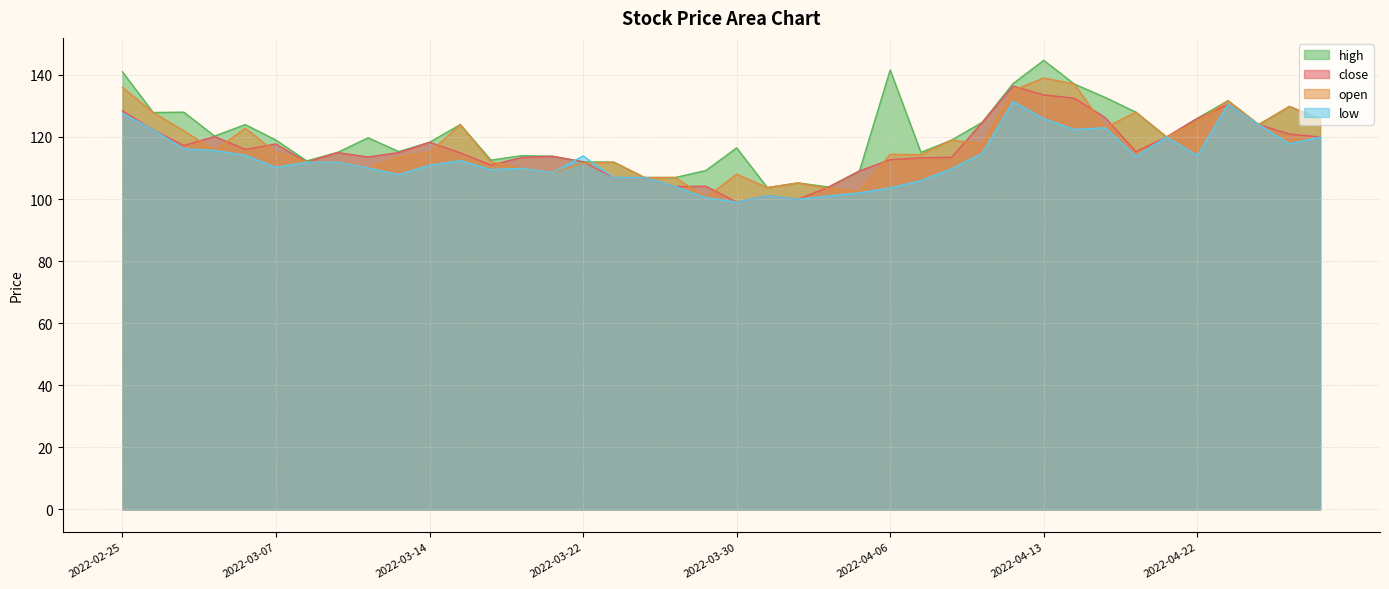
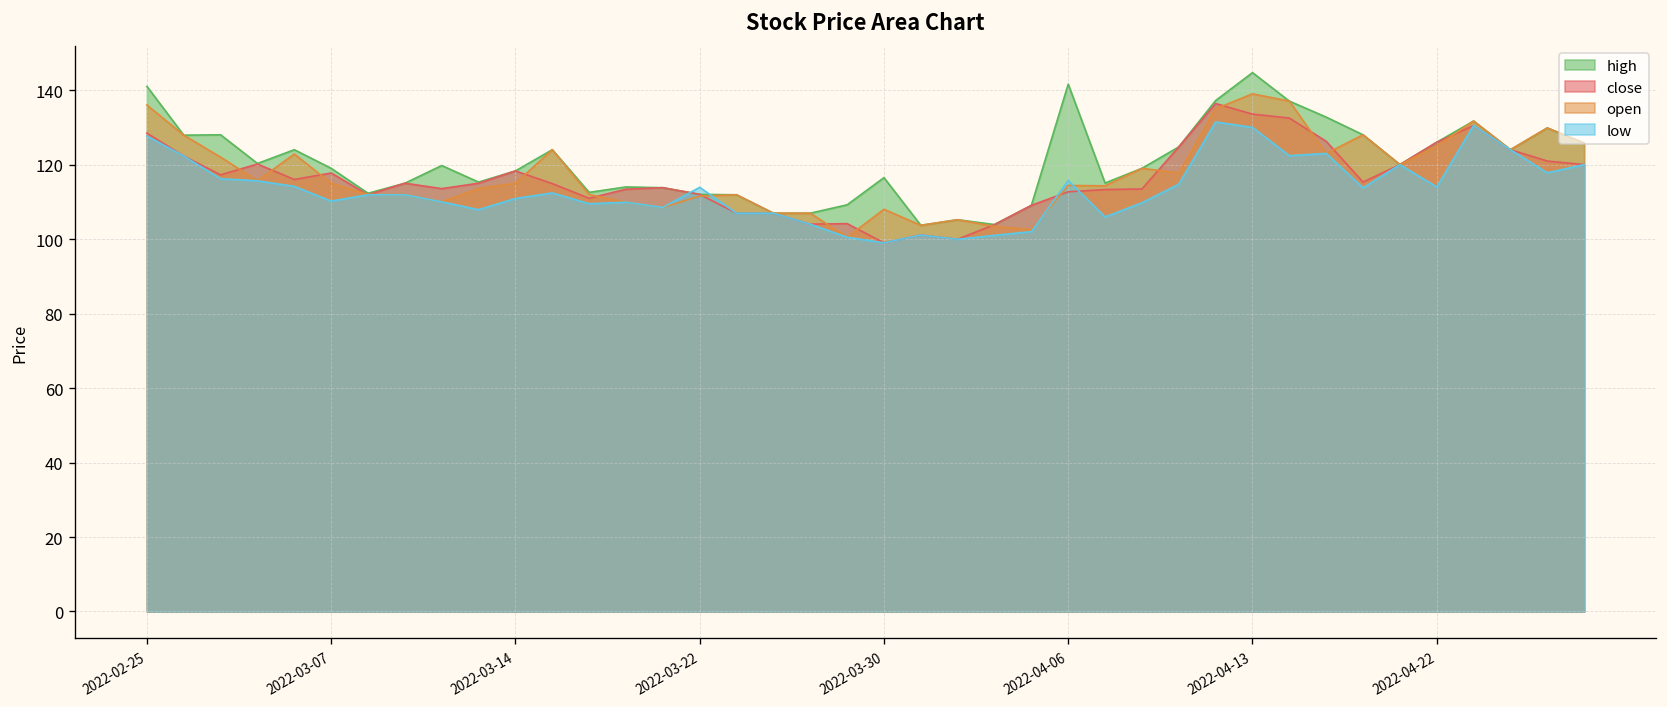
low, 2022-04-06: 104 -> 116
low, 2022-04-13: 126 -> 130
